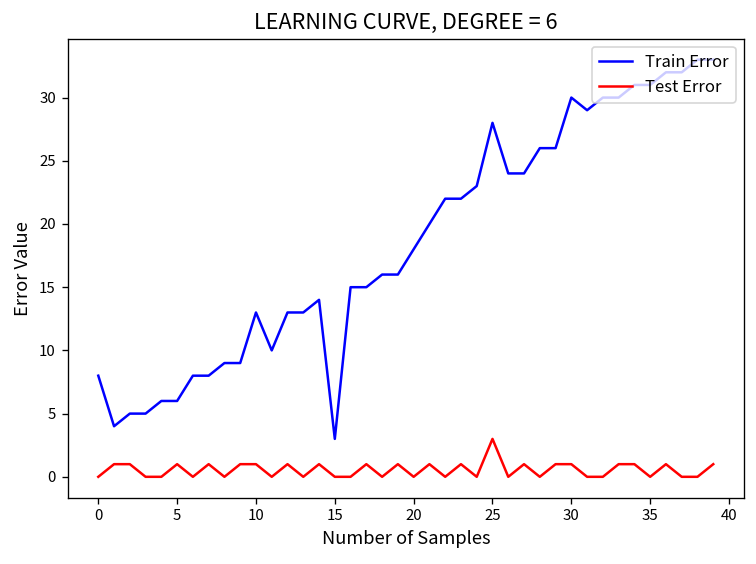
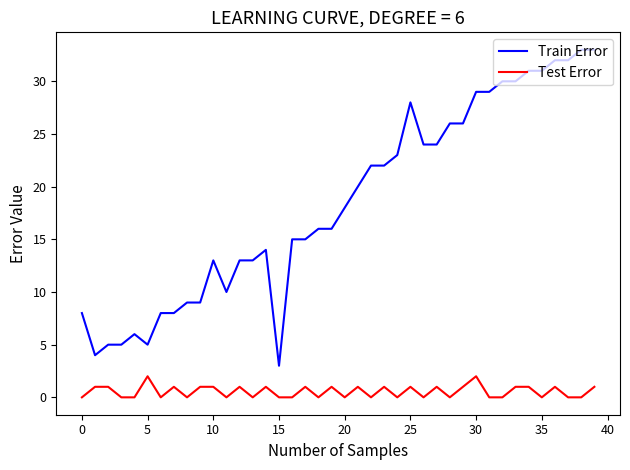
Train Error, 5: 6 -> 5
Test Error, 5: 1 -> 2
Test Error, 25: 3 -> 1
Train Error, 30: 30 -> 29
Test Error, 30: 1 -> 2
